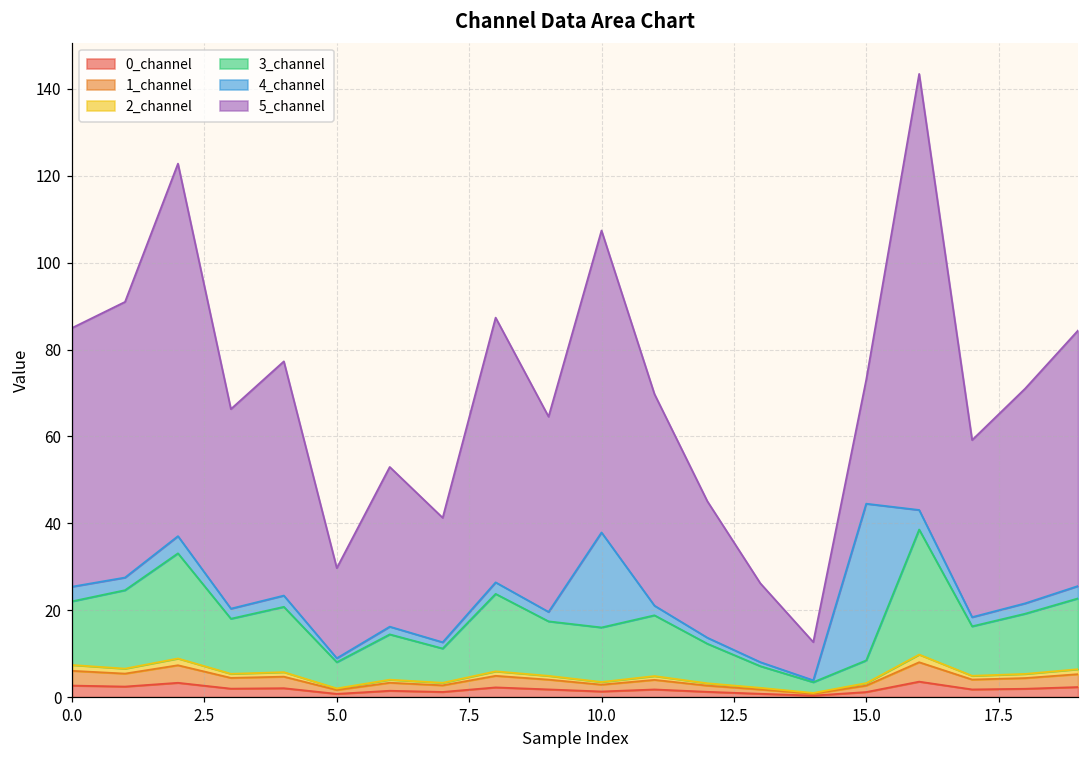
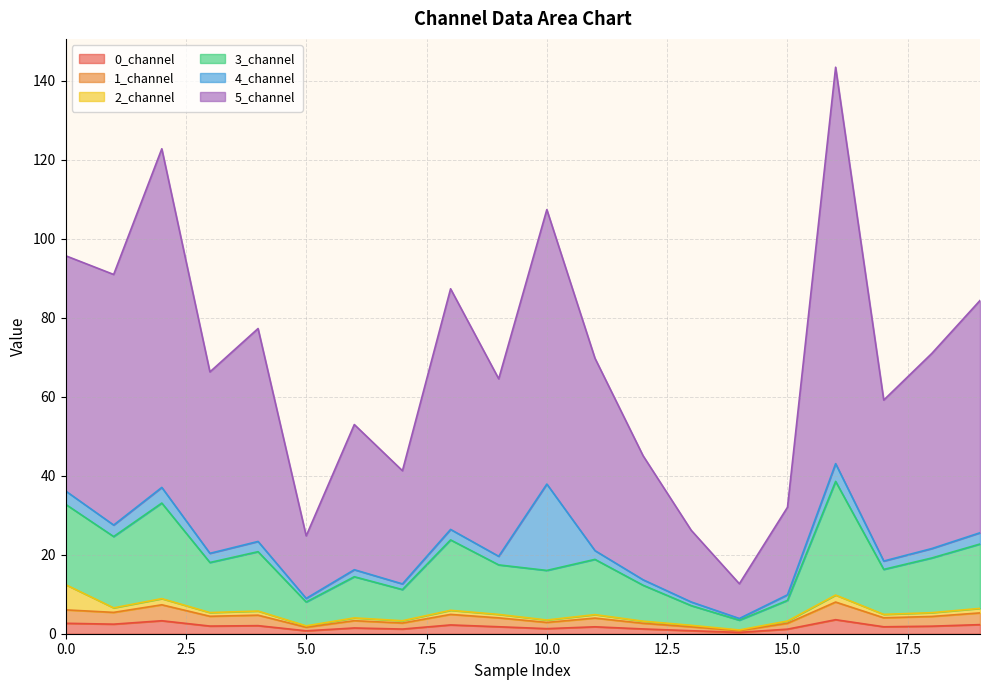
2_channel, 0.0: 1 -> 6
3_channel, 0.0: 15 -> 20
5_channel, 5.0: 21 -> 16
4_channel, 15.0: 36 -> 1
5_channel, 15.0: 29 -> 22
